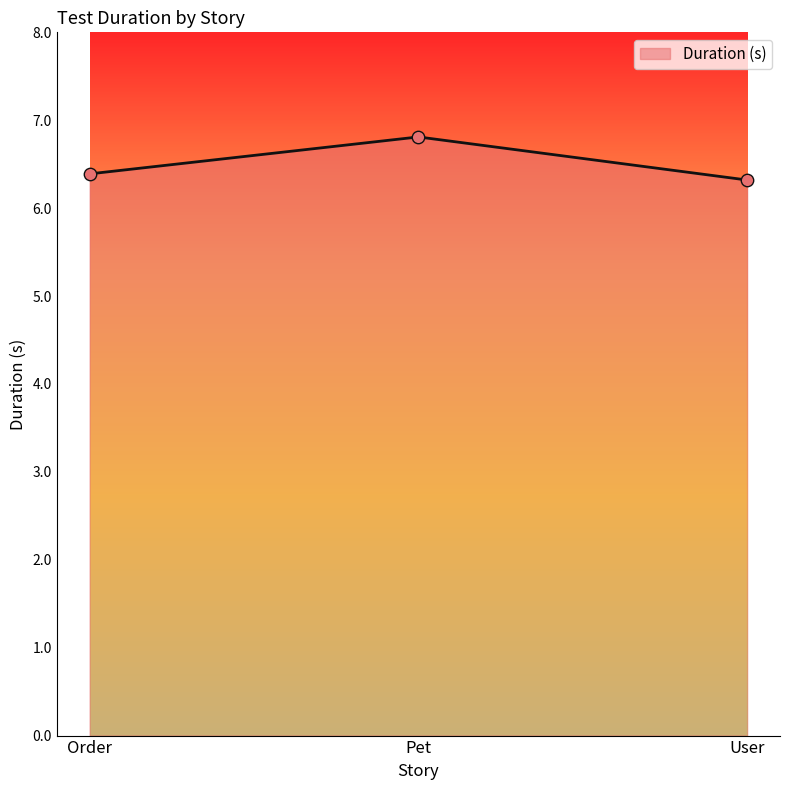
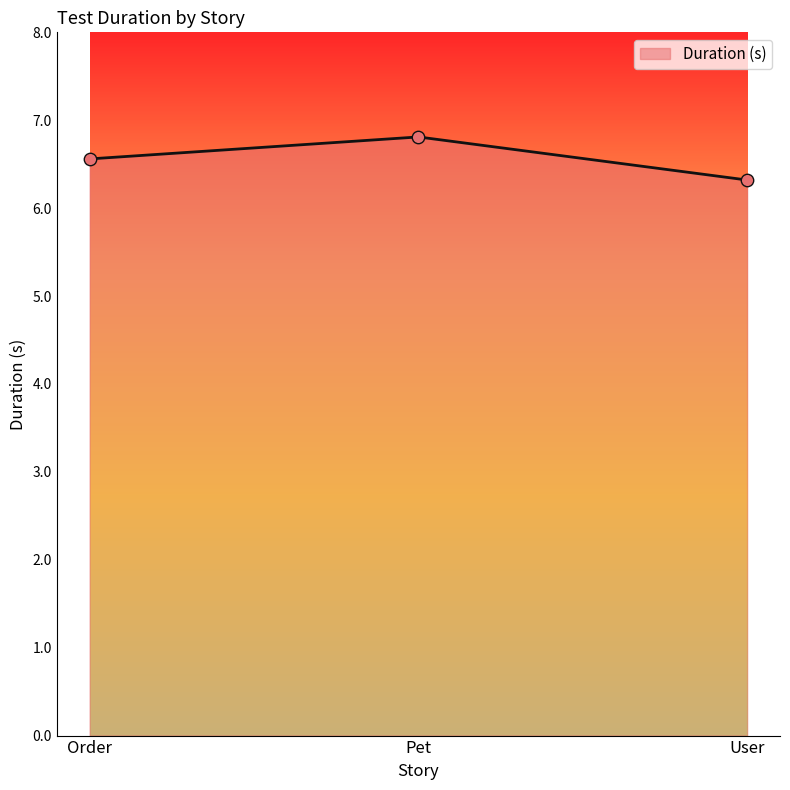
Order: 6.4 -> 6.6
